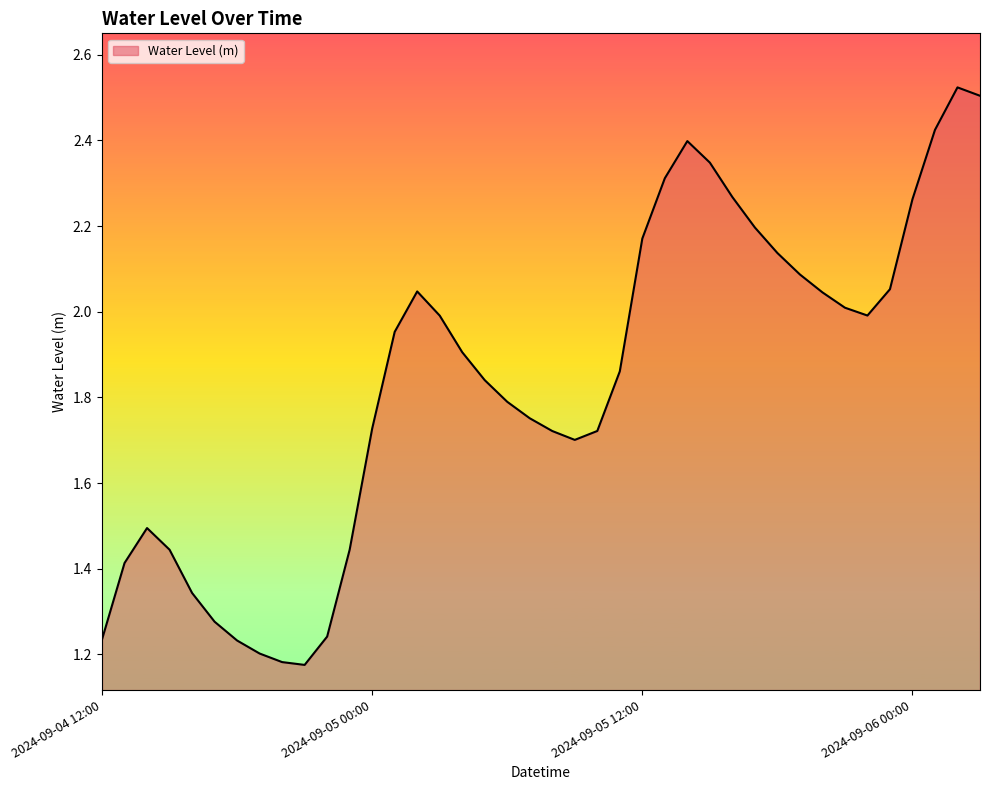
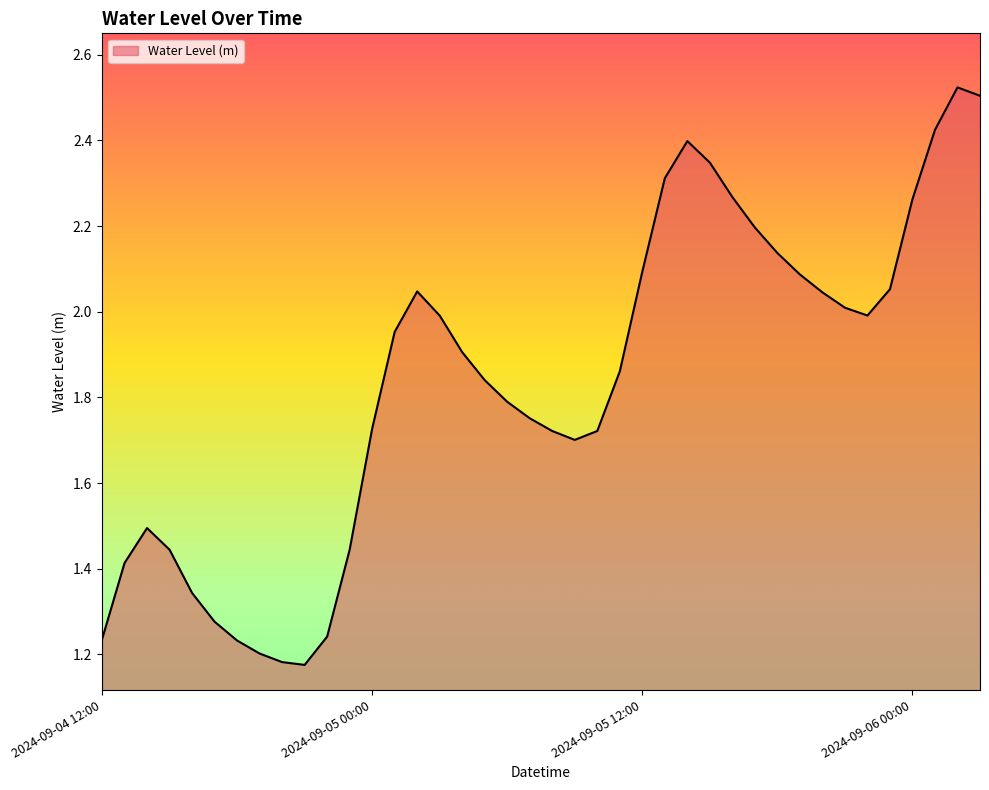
2024-09-05 12:00: 2.17 -> 2.09
